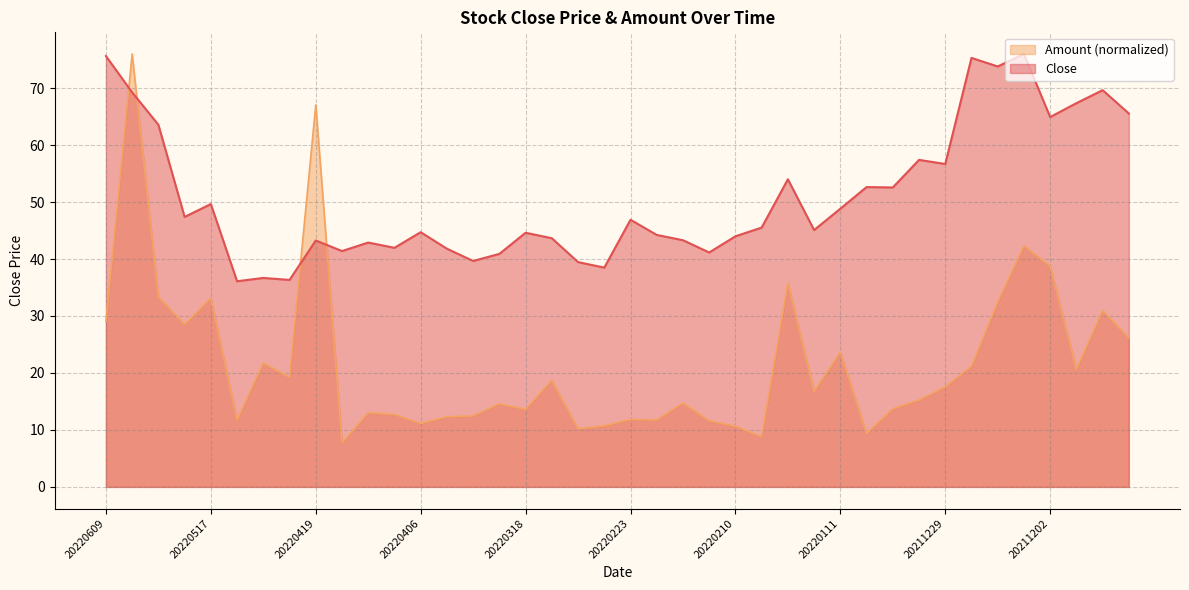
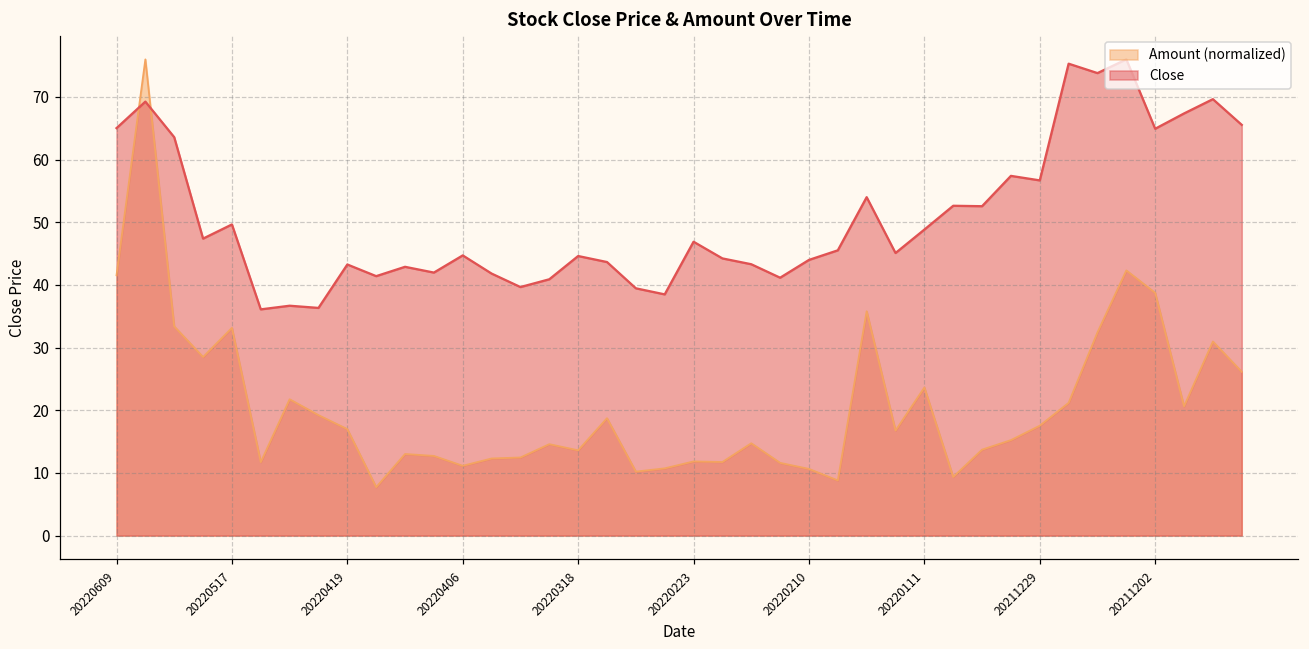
Amount (normalized), 20220609: 29 -> 42
Close, 20220609: 76 -> 65
Amount (normalized), 20220419: 67 -> 17
